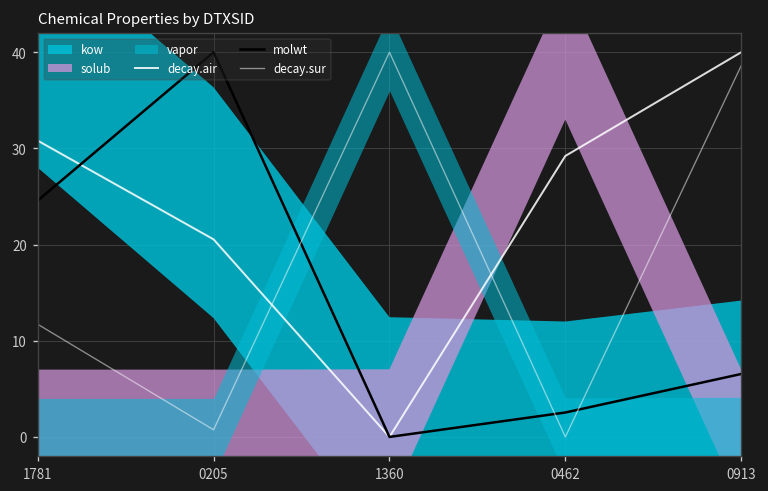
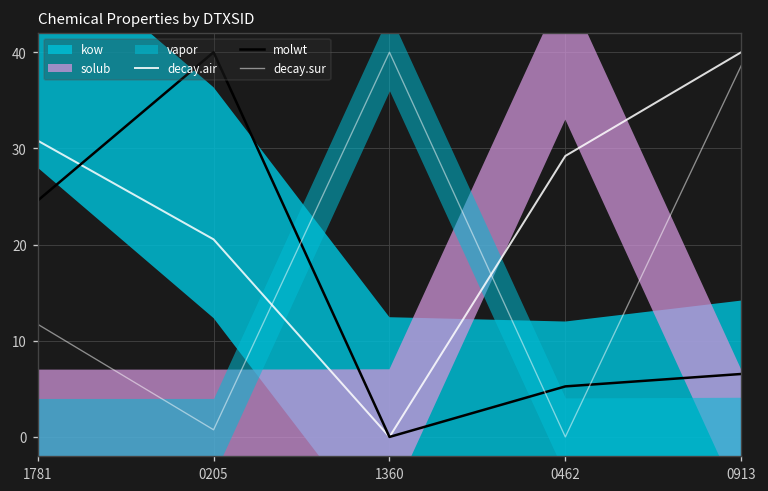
molwt, 0462: 3 -> 5
